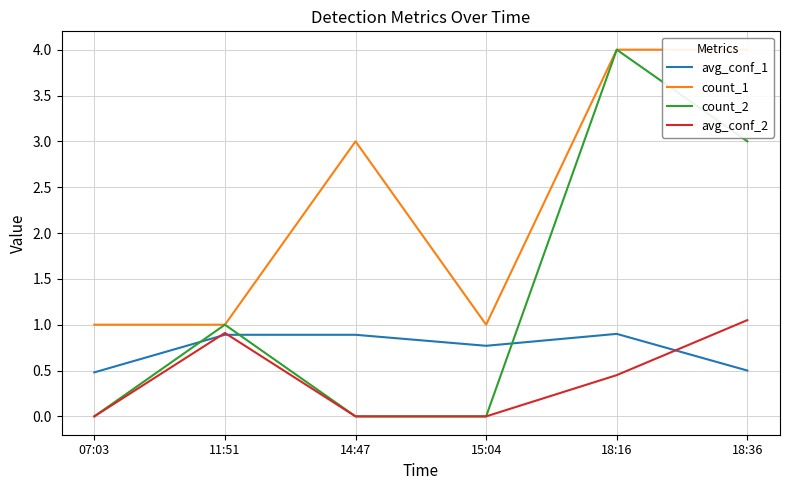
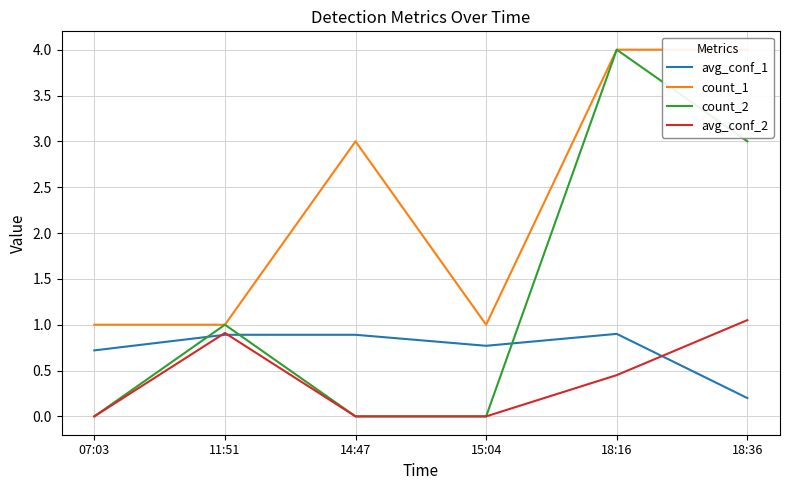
avg_conf_1, 07:03: 0.5 -> 0.7
avg_conf_1, 18:36: 0.5 -> 0.2
